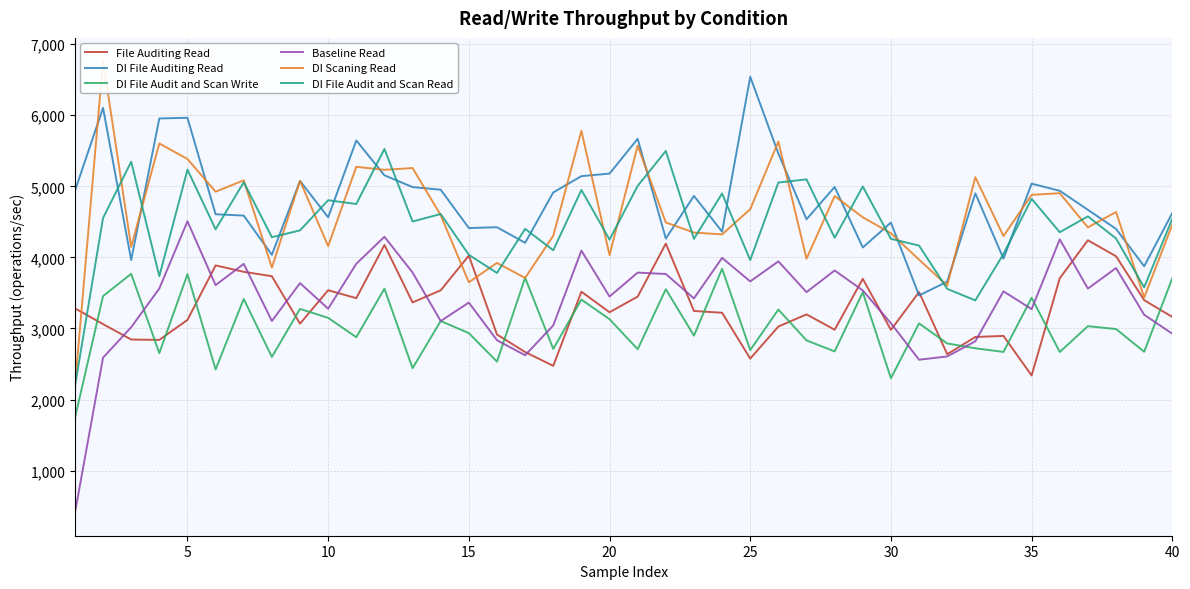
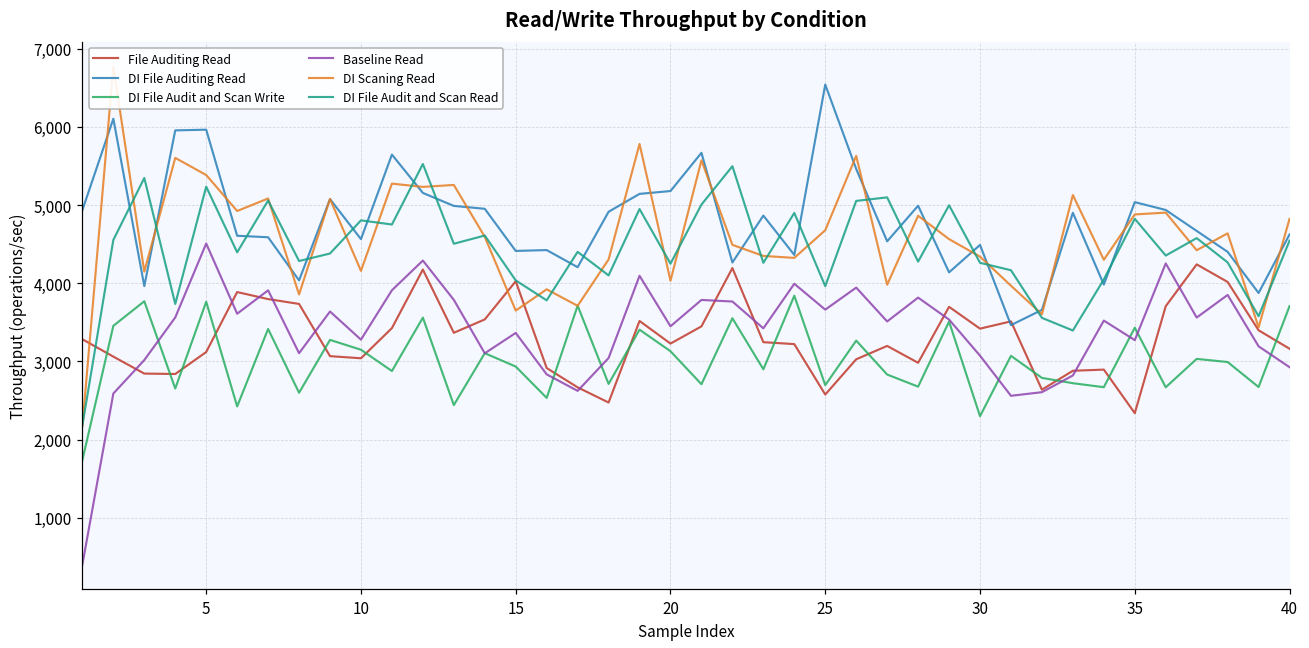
File Auditing Read, 10: 3,500 -> 3,000
File Auditing Read, 30: 3,000 -> 3,400
DI Scaning Read, 40: 4,500 -> 4,800
